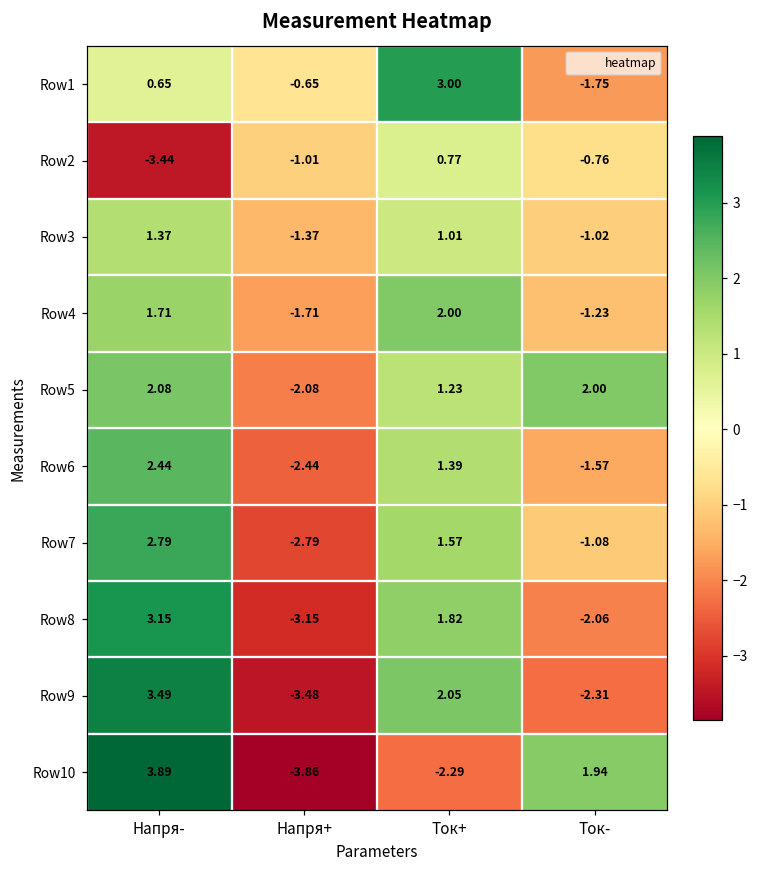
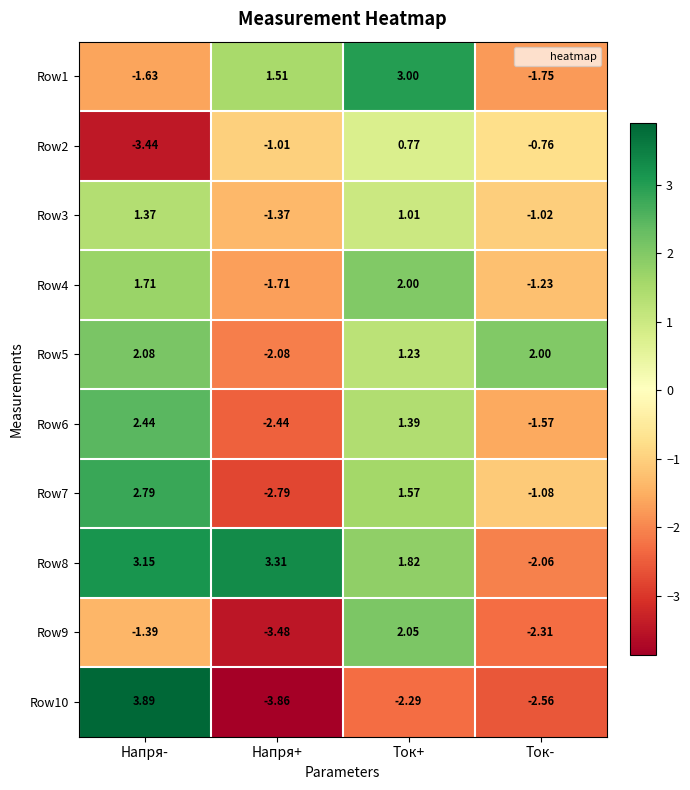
Row1, Напря-: 0.65 -> -1.63
Row1, Напря+: -0.65 -> 1.51
Row8, Напря+: -3.15 -> 3.31
Row9, Напря-: 3.49 -> -1.39
Row10, Ток-: 1.94 -> -2.56
